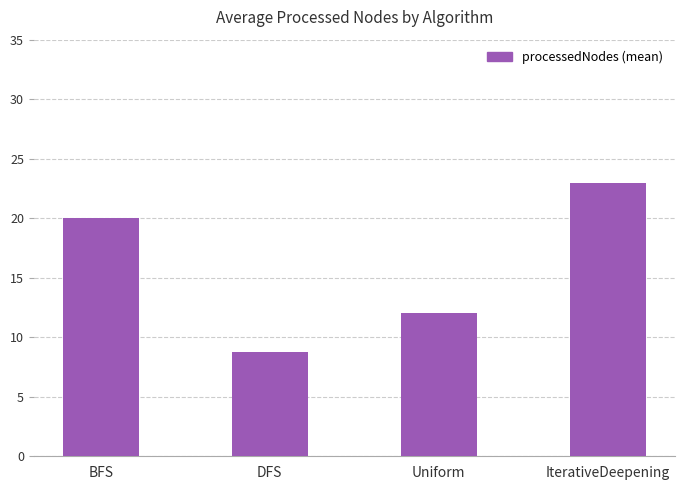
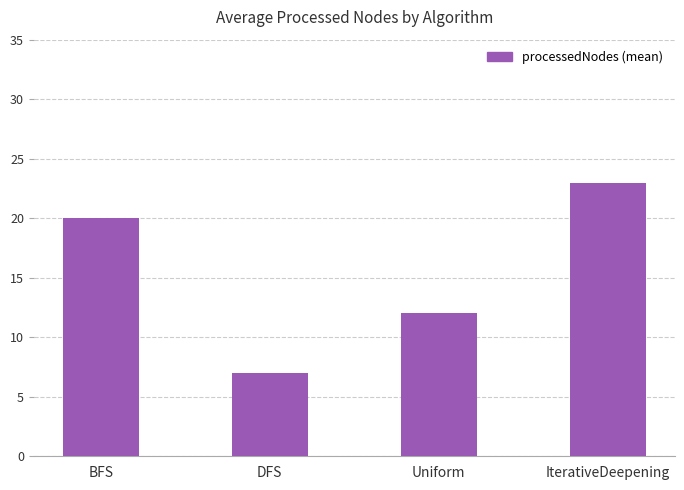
DFS: 8.8 -> 7.0
